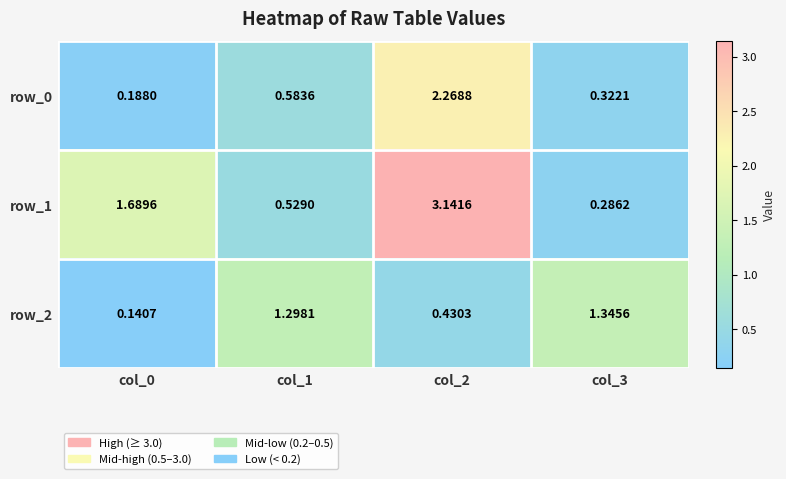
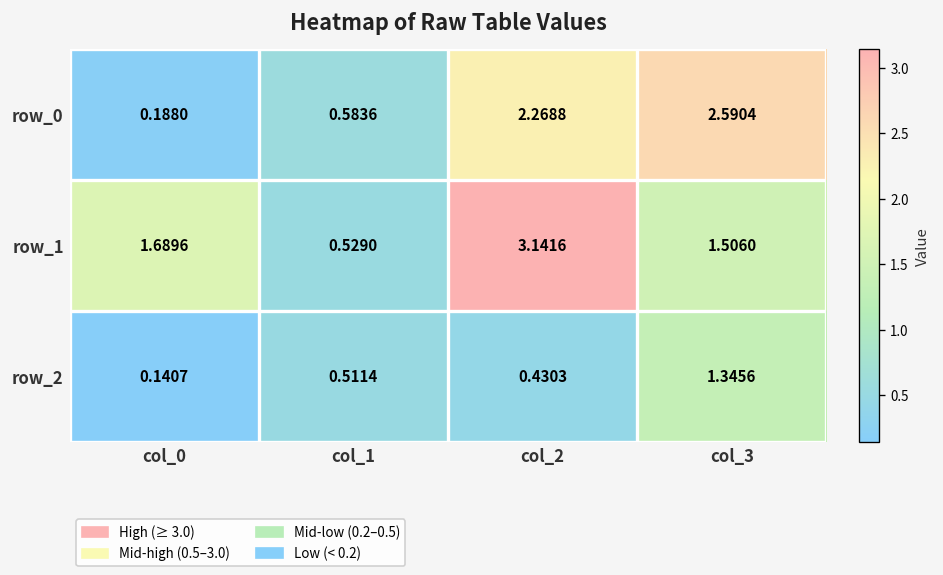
row_0, col_3: 0.3221 -> 2.5904
row_1, col_3: 0.2862 -> 1.5060
row_2, col_1: 1.2981 -> 0.5114
